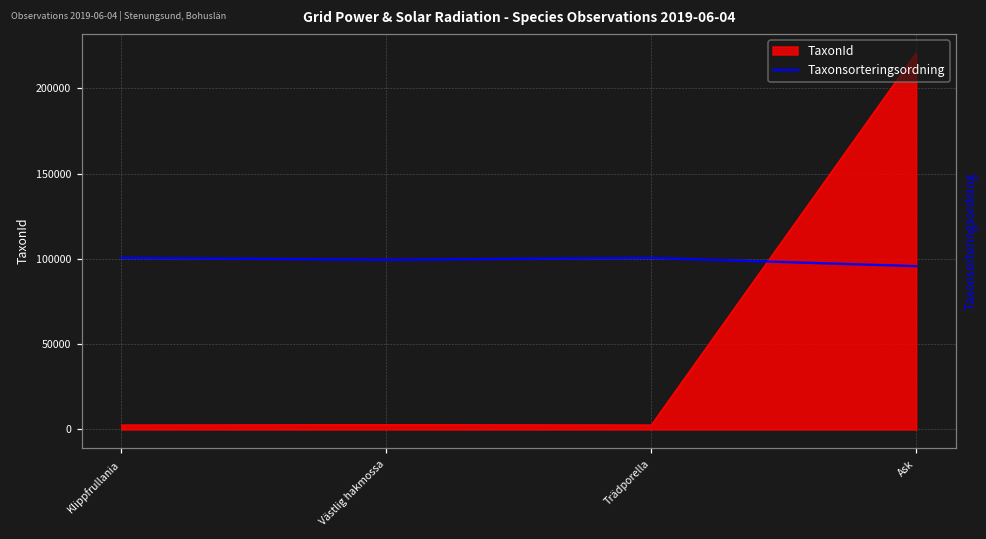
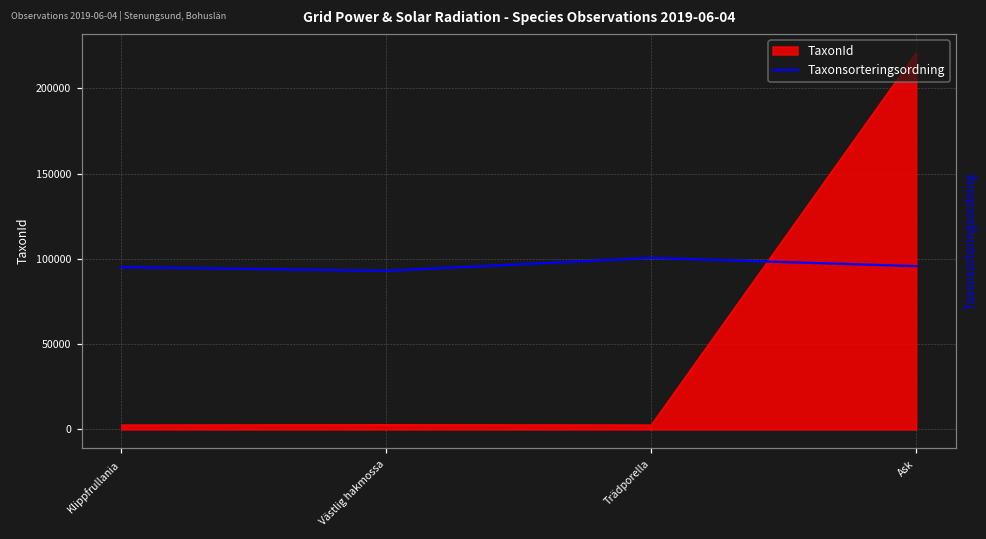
Taxonsorteringsordning, Klippfrullania: 101000 -> 95000
Taxonsorteringsordning, Västlig hakmossa: 100000 -> 93000
